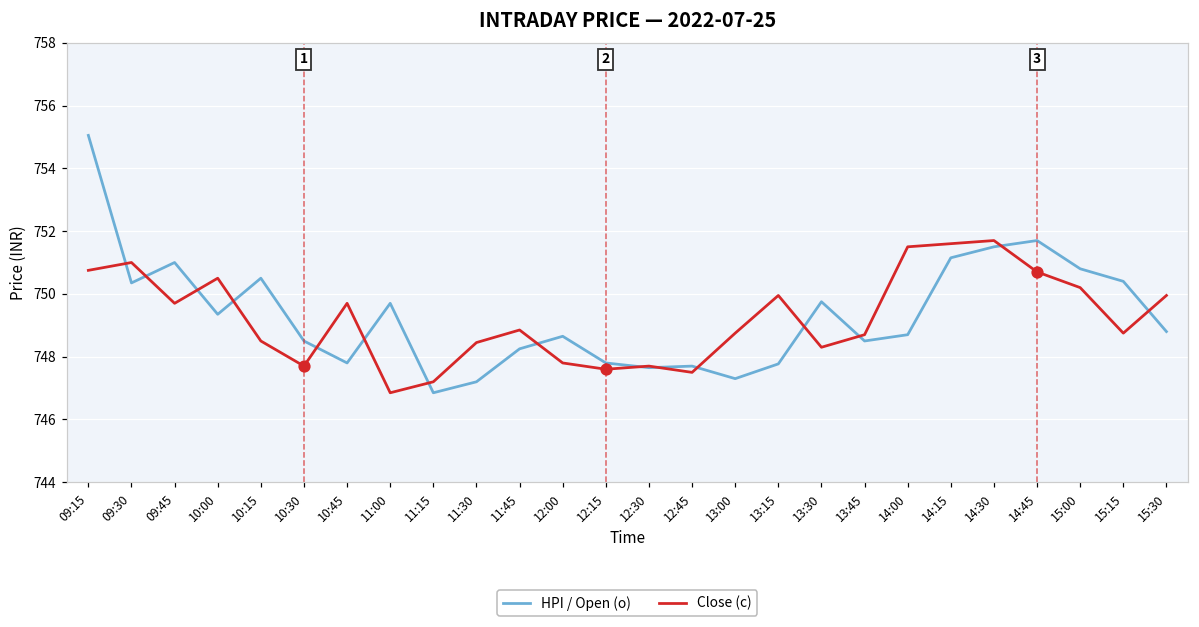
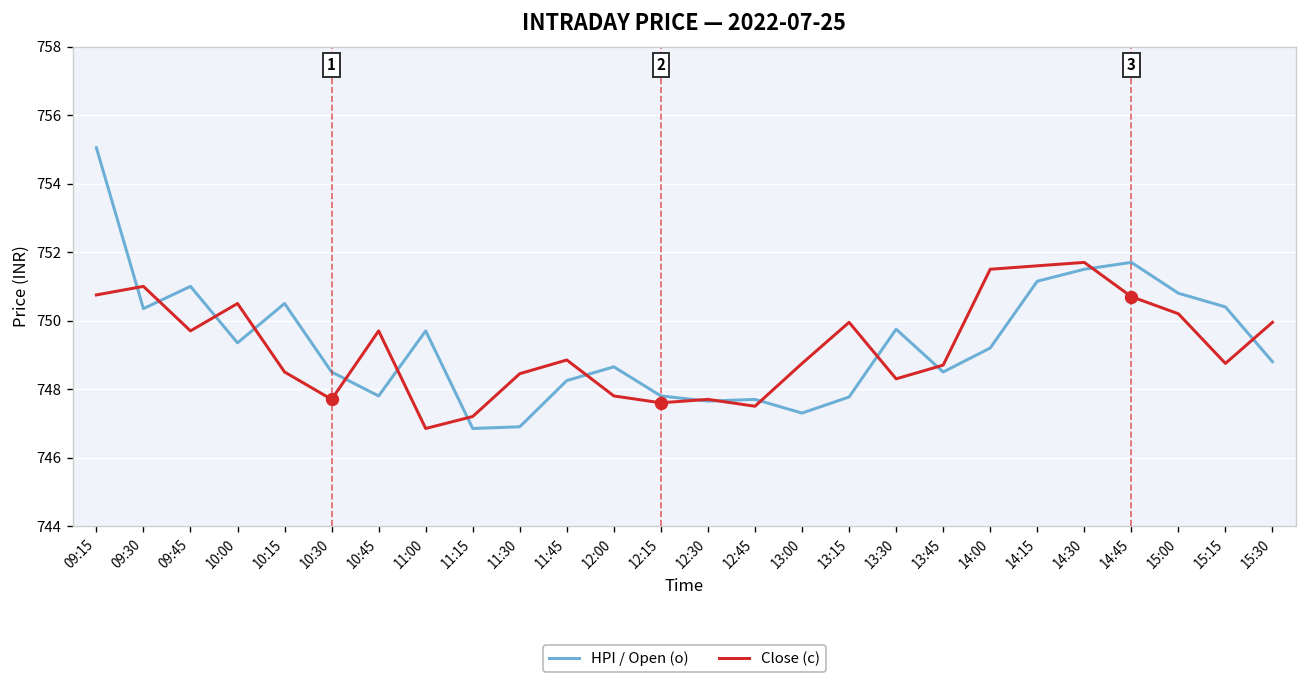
HPI / Open (o), 11:30: 747.2 -> 746.9
HPI / Open (o), 14:00: 748.7 -> 749.2
